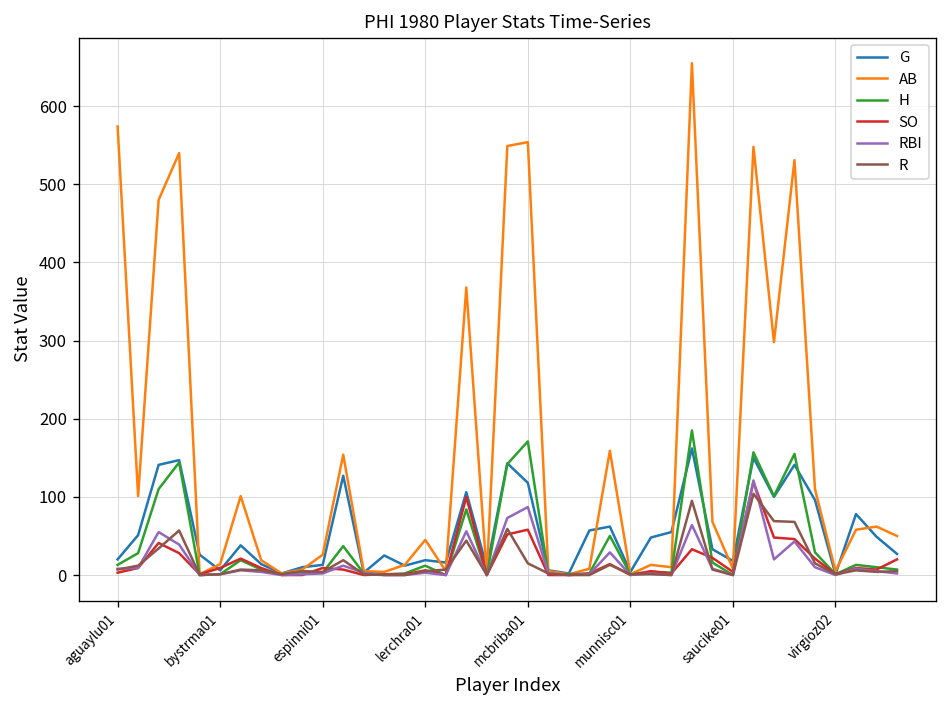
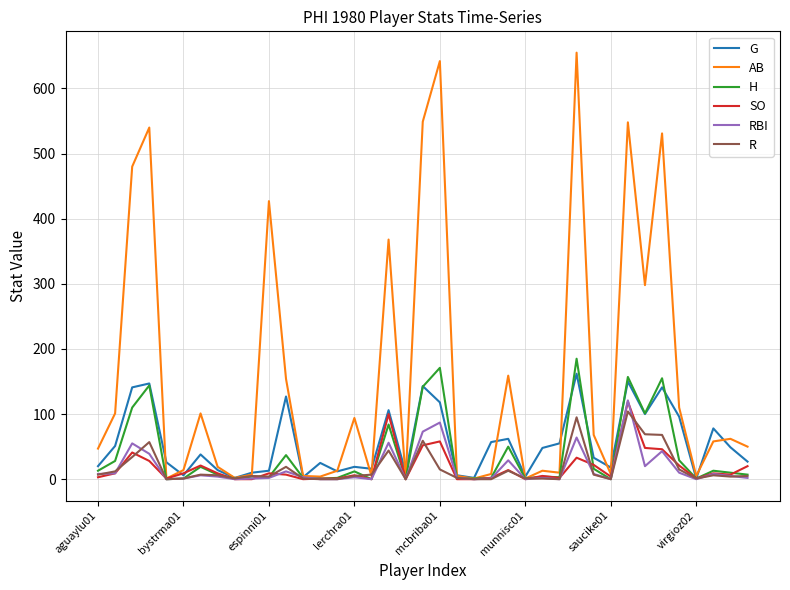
AB, aguaylu01: 570 -> 50
AB, espinni01: 30 -> 430
AB, lerchra01: 50 -> 90
AB, mcbriba01: 550 -> 640
